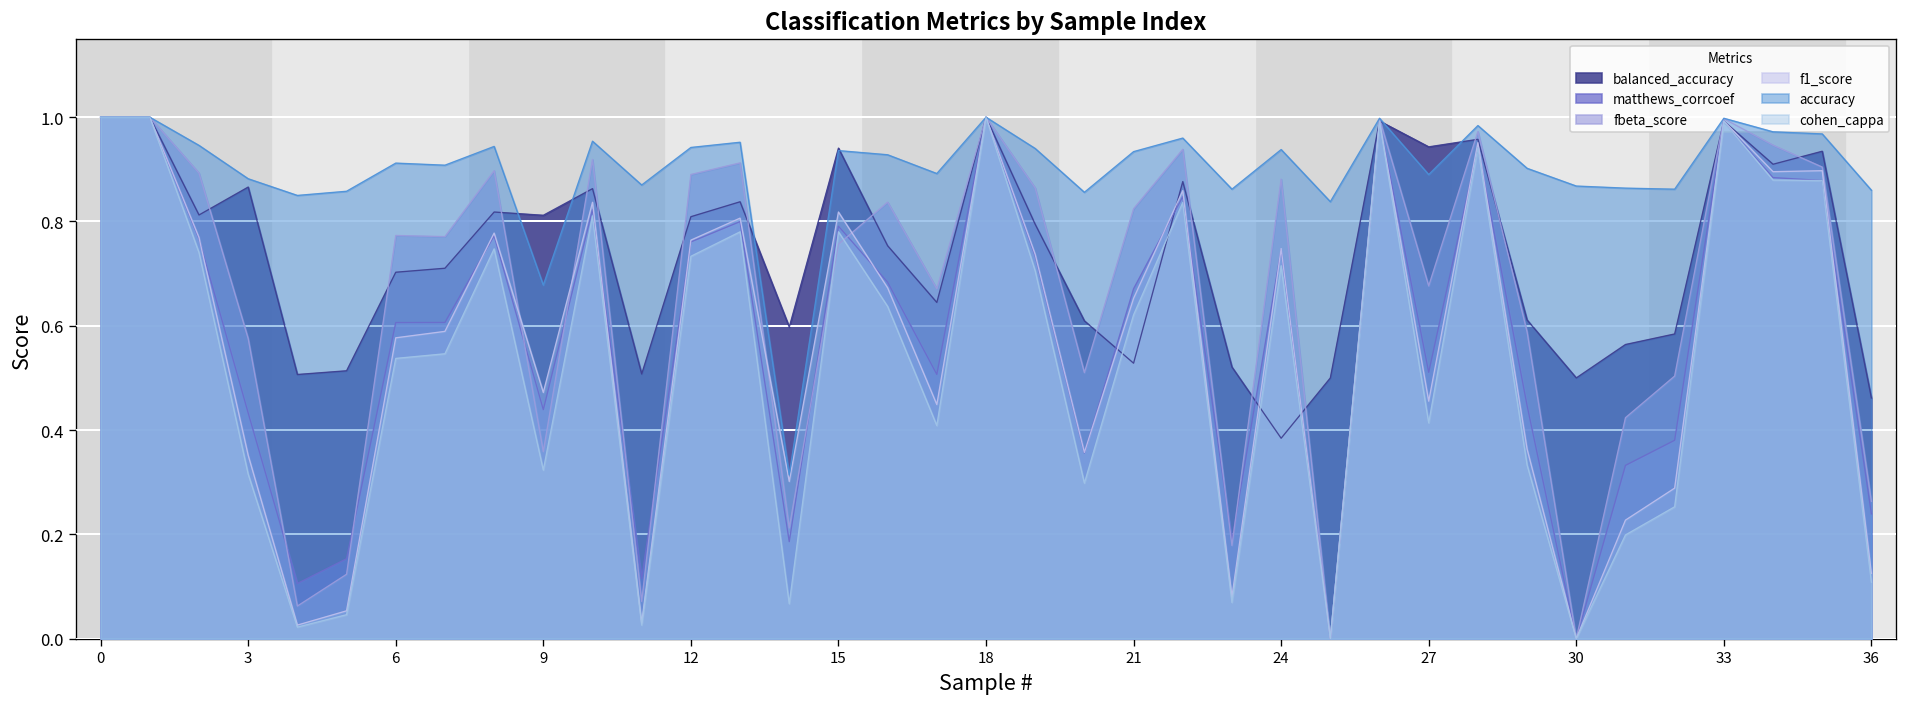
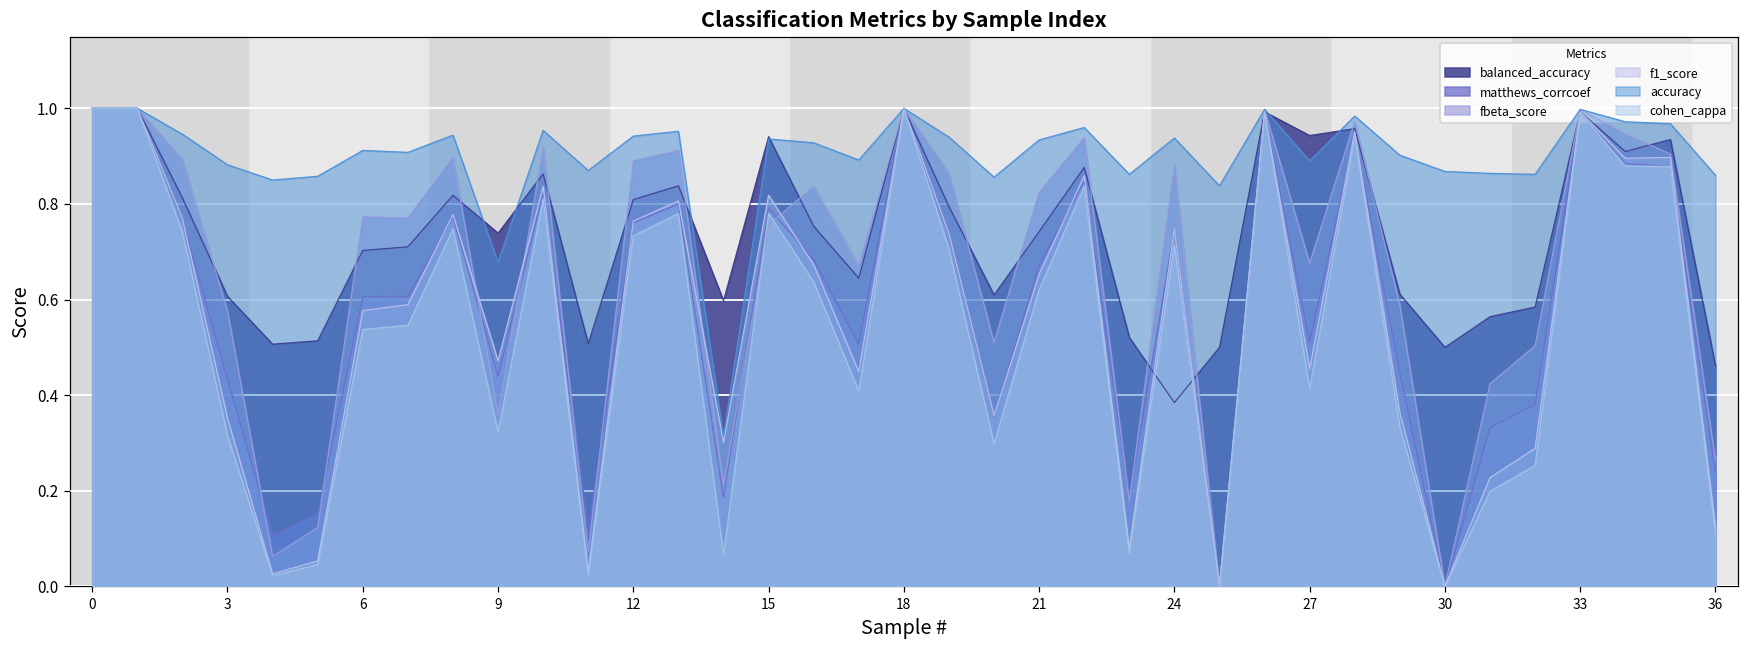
balanced_accuracy, 3: 0.87 -> 0.61
balanced_accuracy, 9: 0.81 -> 0.74
balanced_accuracy, 21: 0.53 -> 0.74
